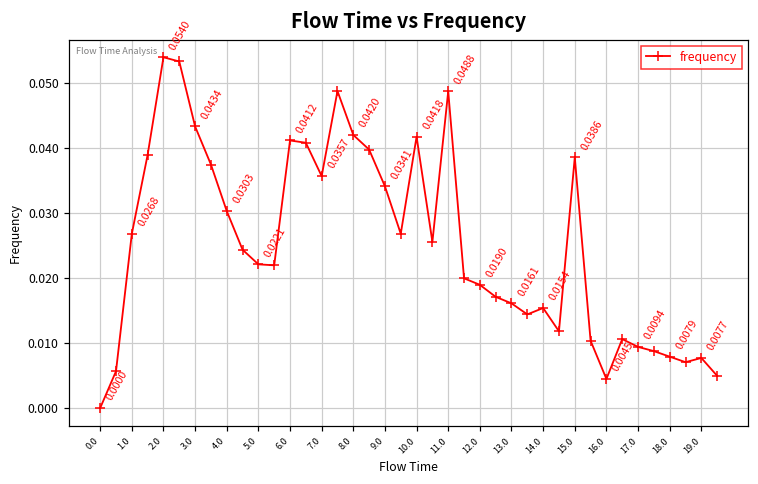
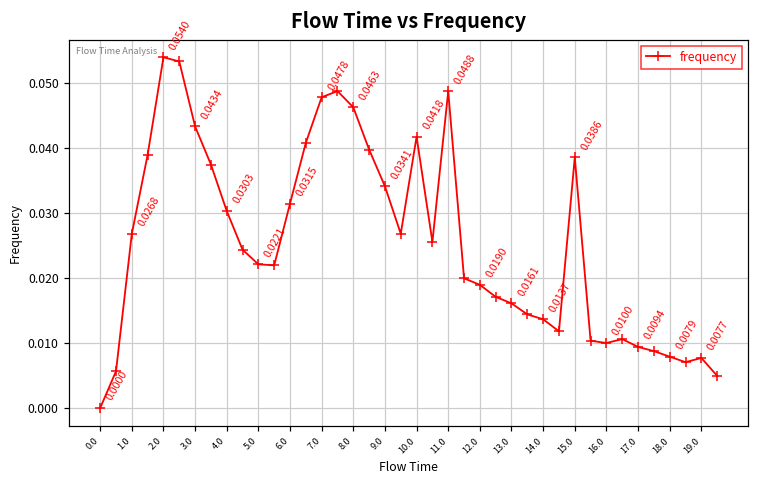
6.0: 0.0412 -> 0.0315
7.0: 0.0357 -> 0.0478
8.0: 0.0420 -> 0.0463
14.0: 0.0154 -> 0.0137
16.0: 0.0045 -> 0.0100
